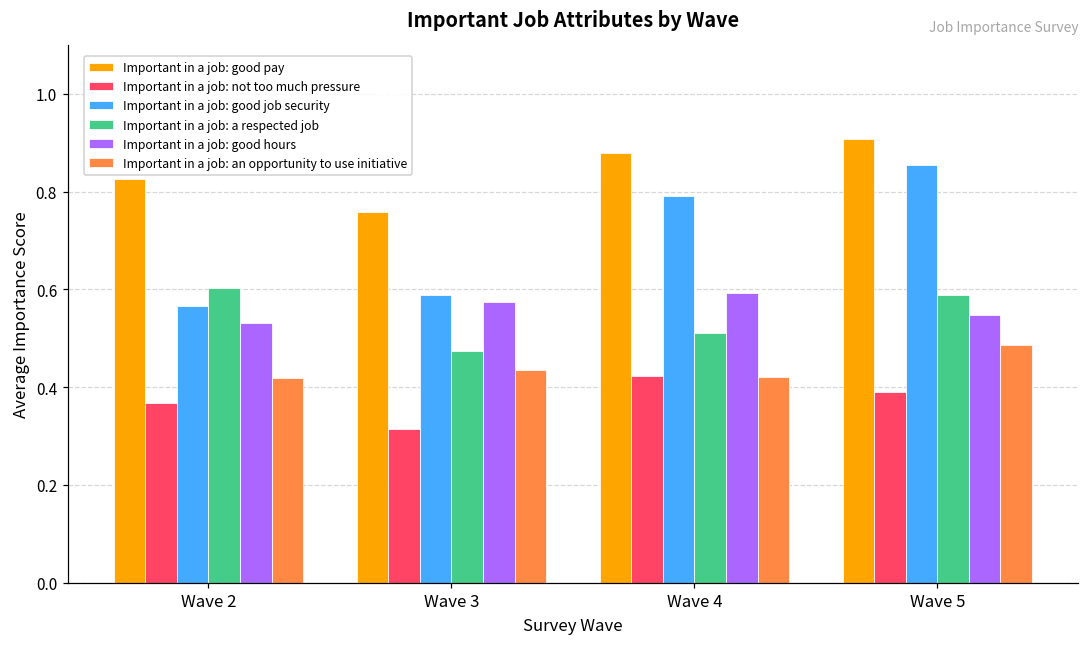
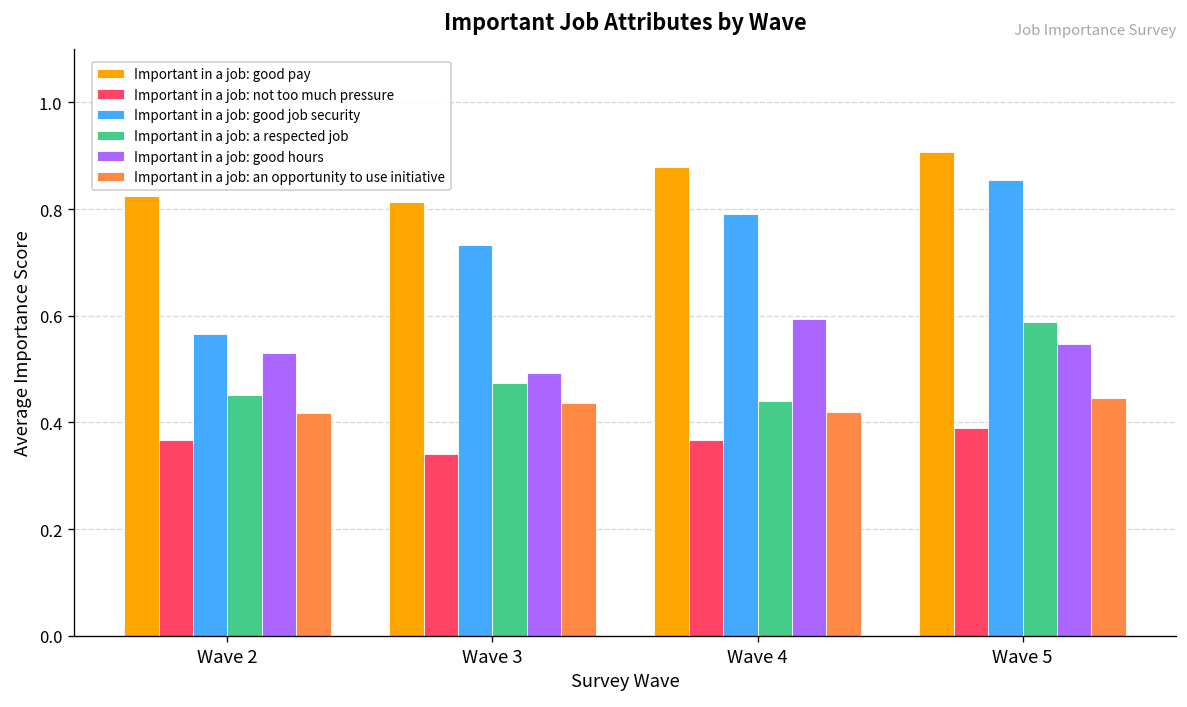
Important in a job: a respected job, Wave 2: 0.60 -> 0.45
Important in a job: good pay, Wave 3: 0.76 -> 0.81
Important in a job: not too much pressure, Wave 3: 0.31 -> 0.34
Important in a job: good job security, Wave 3: 0.59 -> 0.73
Important in a job: good hours, Wave 3: 0.57 -> 0.49
Important in a job: not too much pressure, Wave 4: 0.42 -> 0.37
Important in a job: a respected job, Wave 4: 0.51 -> 0.44
Important in a job: an opportunity to use initiative, Wave 5: 0.49 -> 0.45
